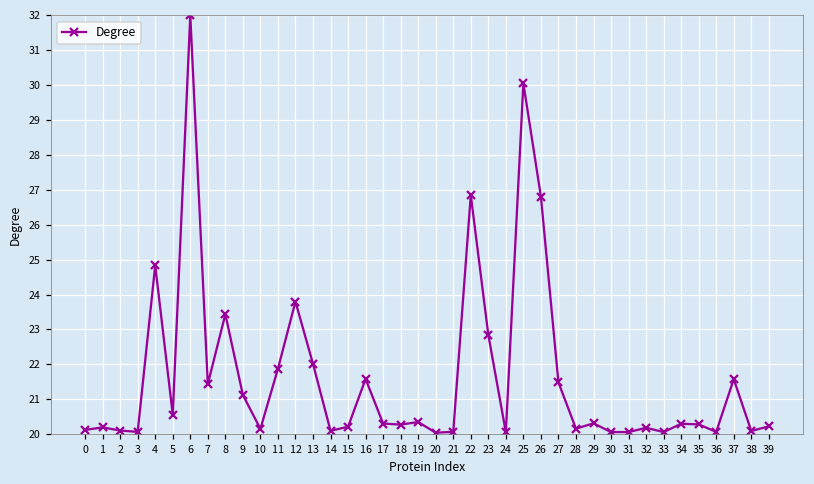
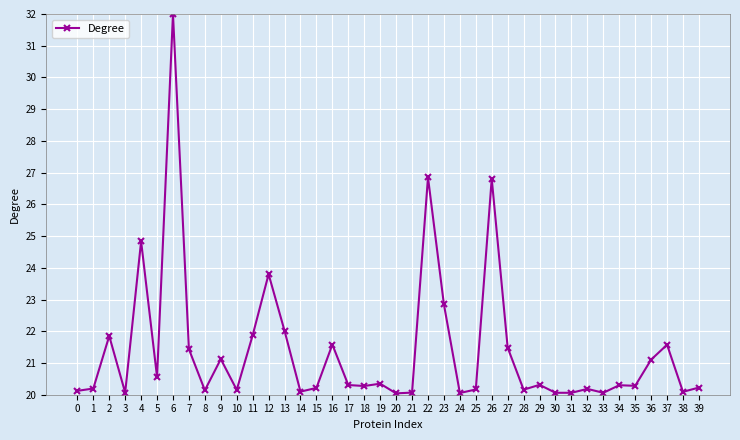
2: 20.1 -> 21.9
8: 23.4 -> 20.1
25: 30.1 -> 20.2
36: 20.1 -> 21.1
